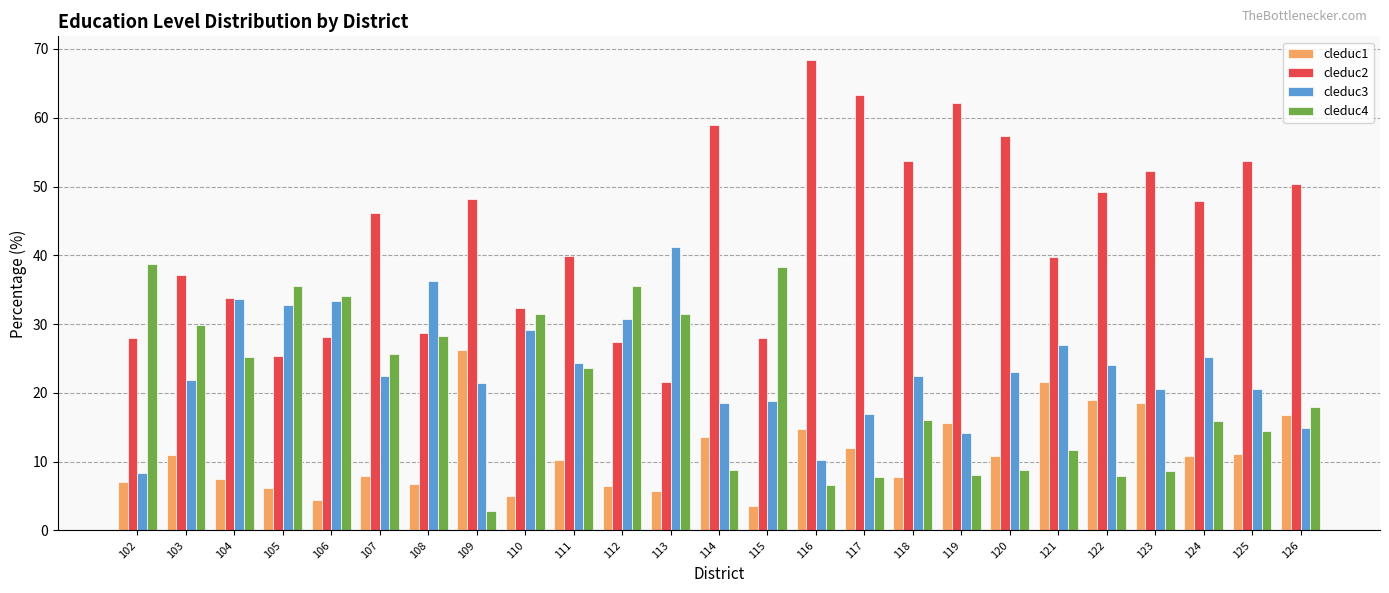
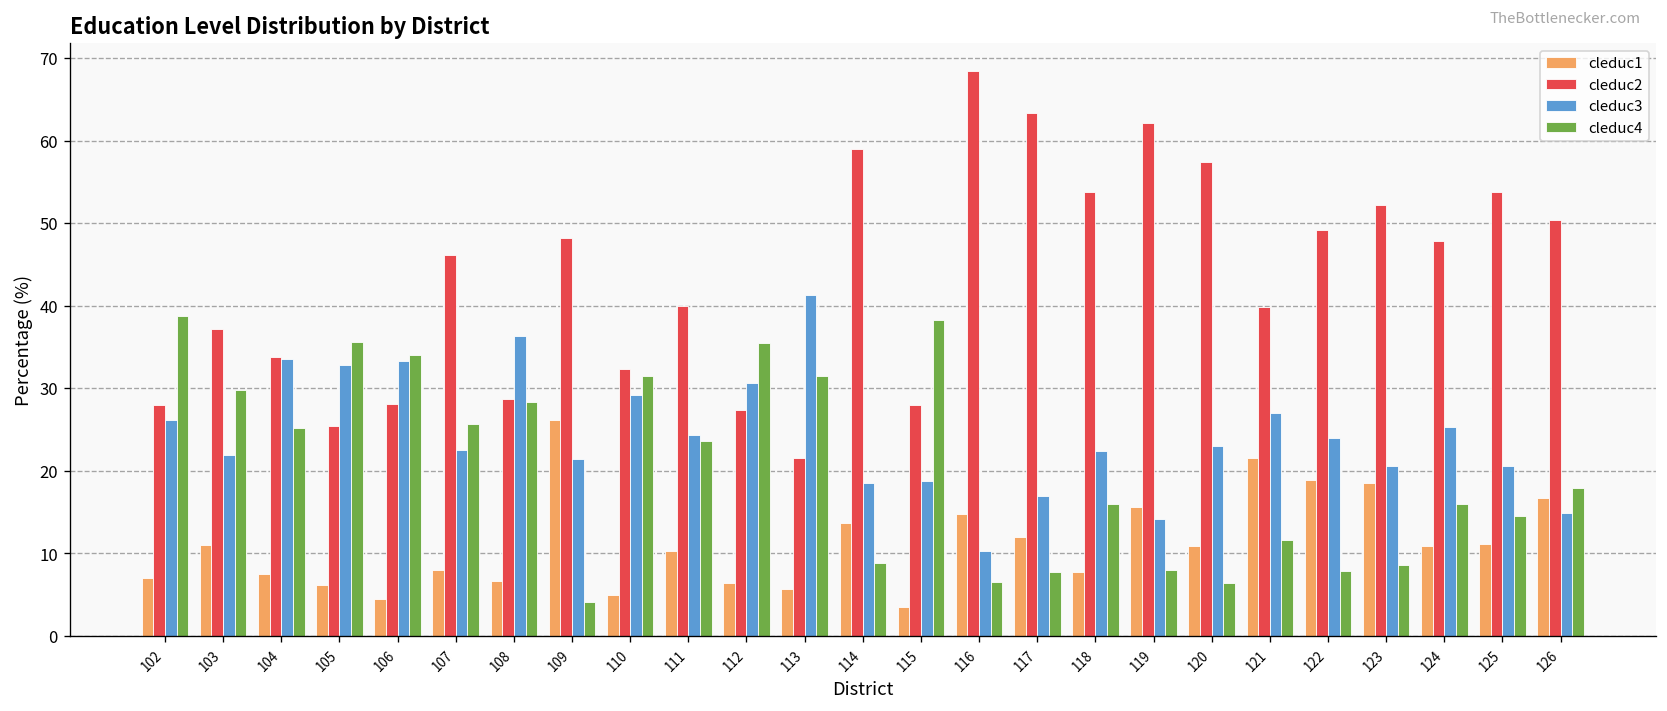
cleduc3, 102: 8 -> 26
cleduc4, 109: 3 -> 4
cleduc4, 120: 9 -> 6
